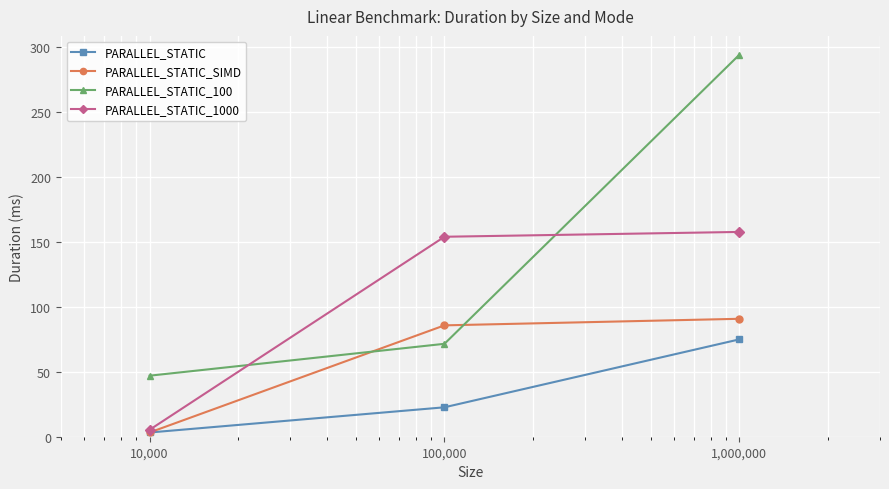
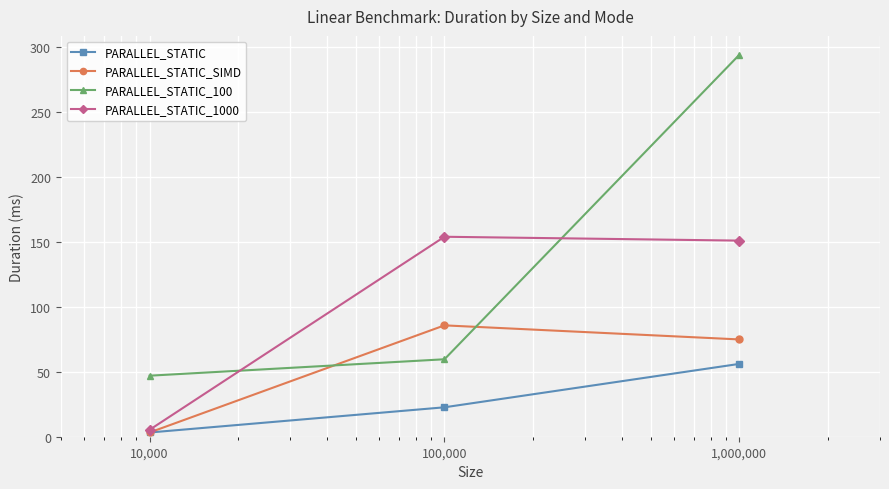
PARALLEL_STATIC_100, 100,000: 72 -> 60
PARALLEL_STATIC, 1,000,000: 75 -> 56
PARALLEL_STATIC_SIMD, 1,000,000: 91 -> 75
PARALLEL_STATIC_1000, 1,000,000: 158 -> 151
